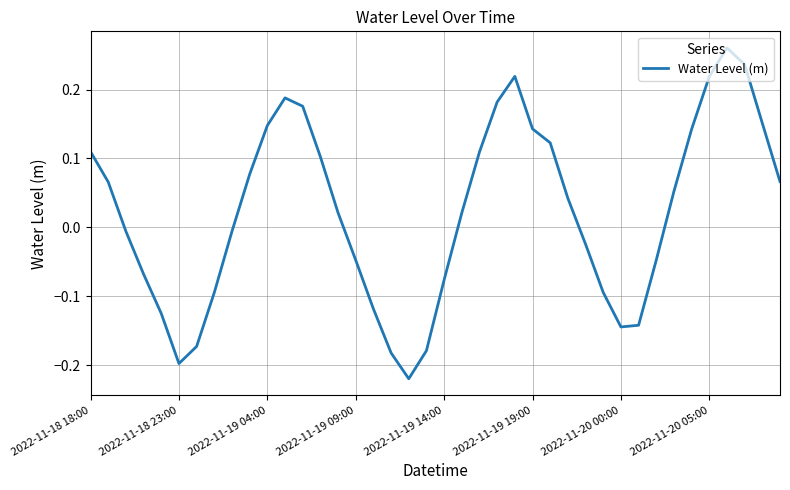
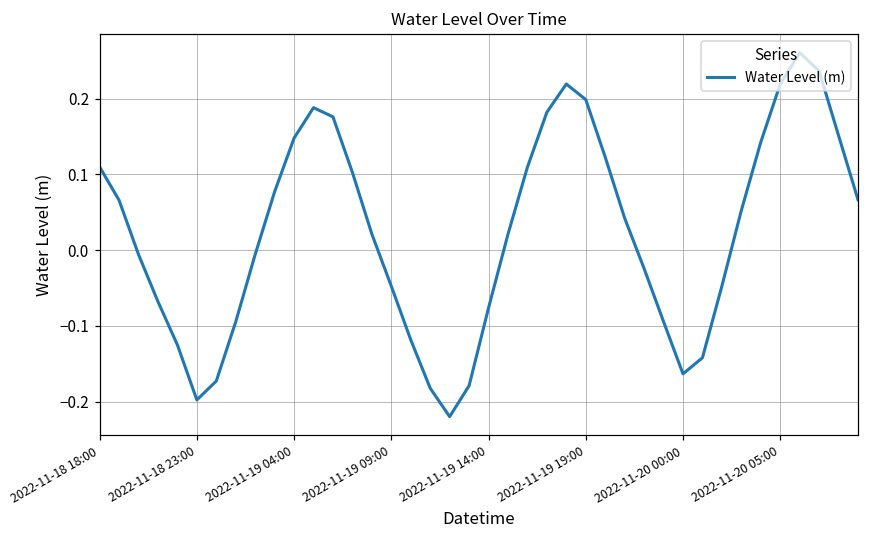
2022-11-19 19:00: 0.14 -> 0.20
2022-11-20 00:00: -0.14 -> -0.16
